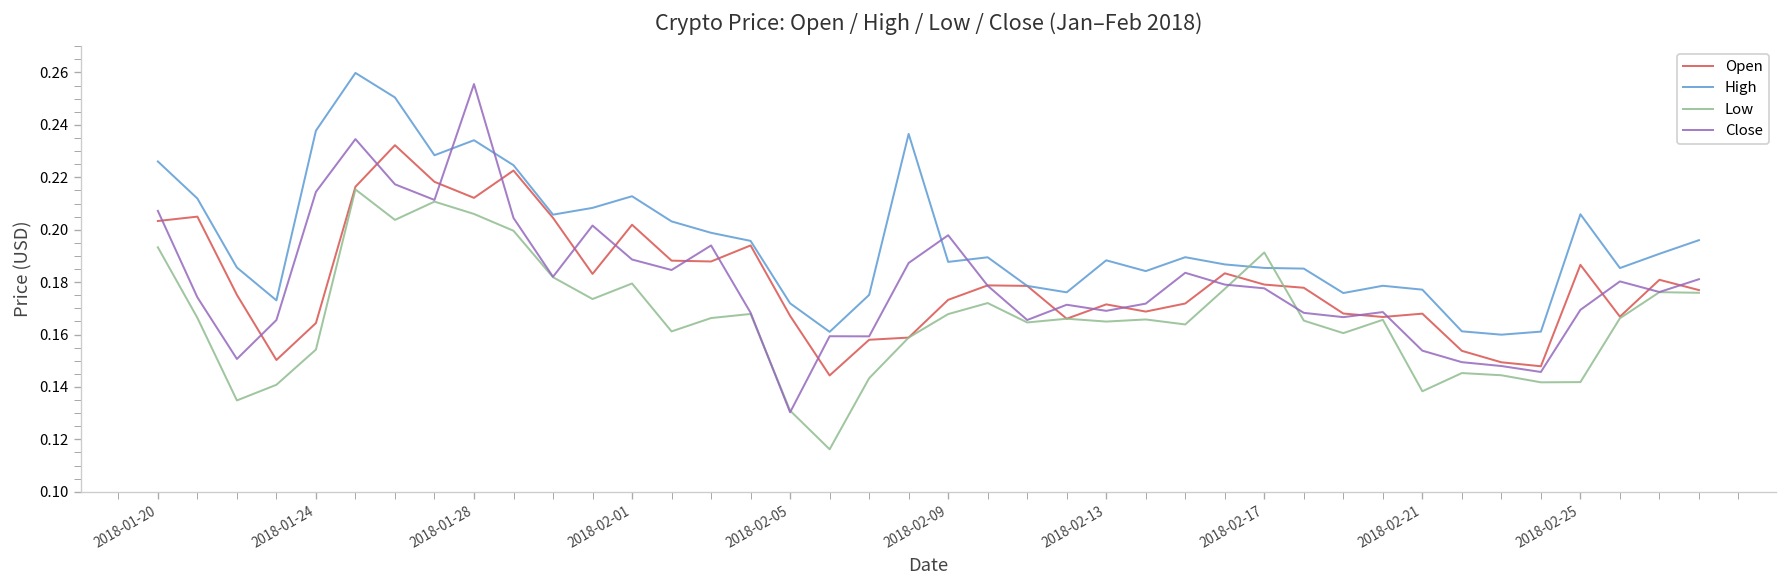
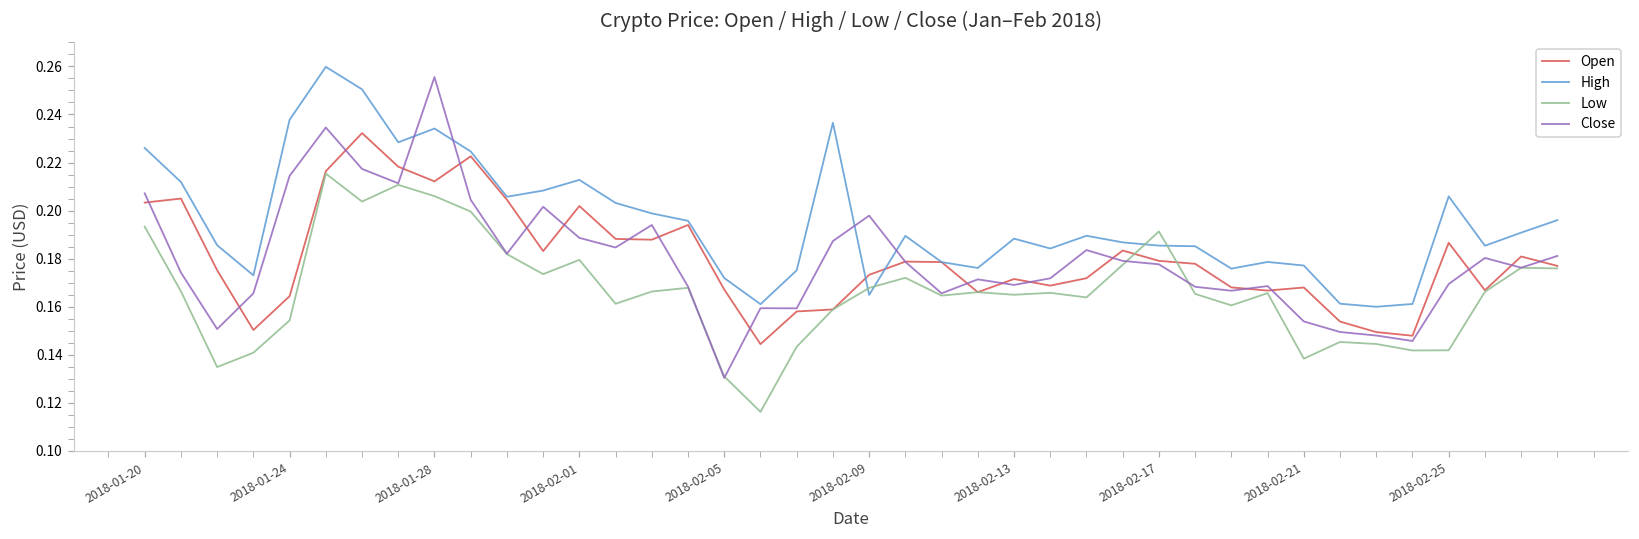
High, 2018-02-09: 0.188 -> 0.165
